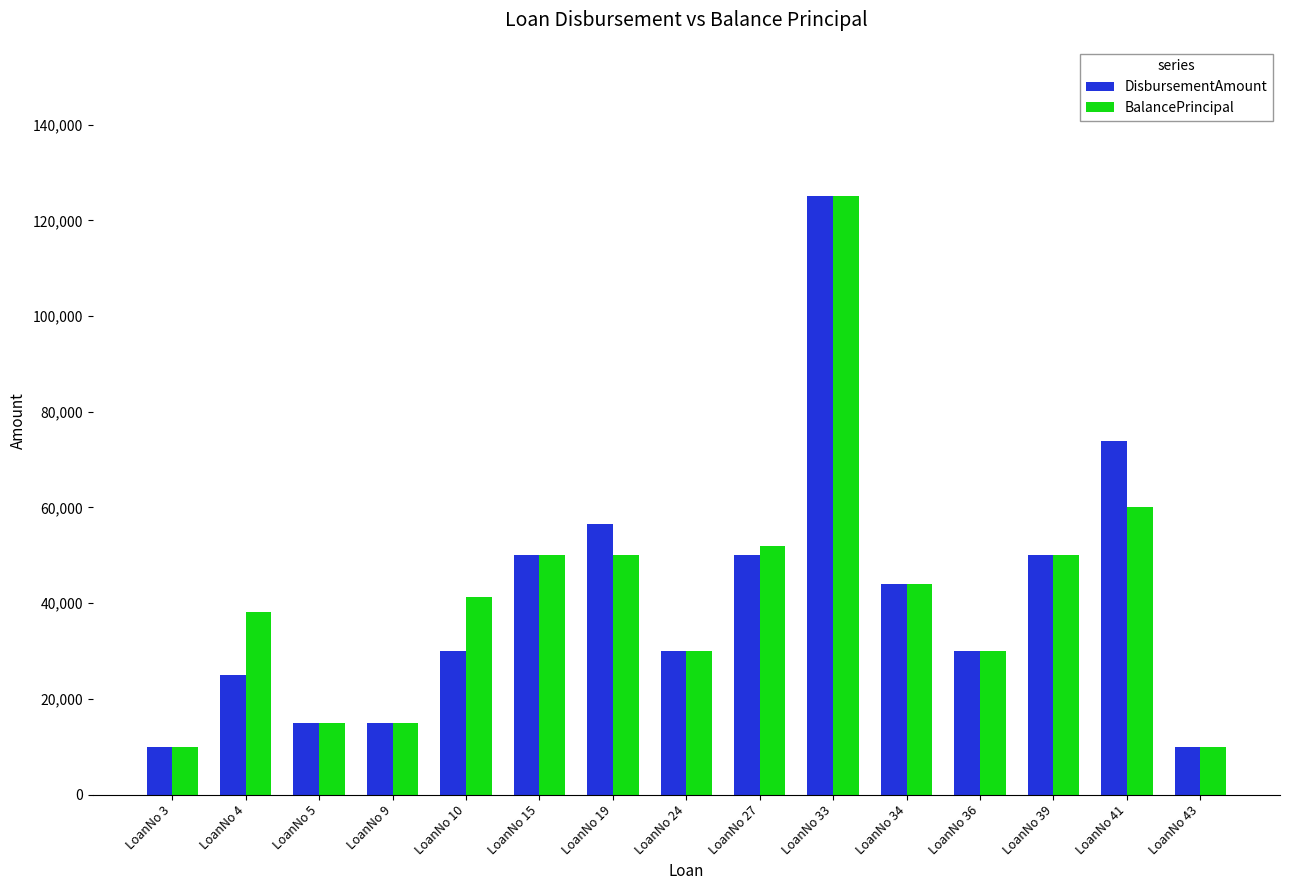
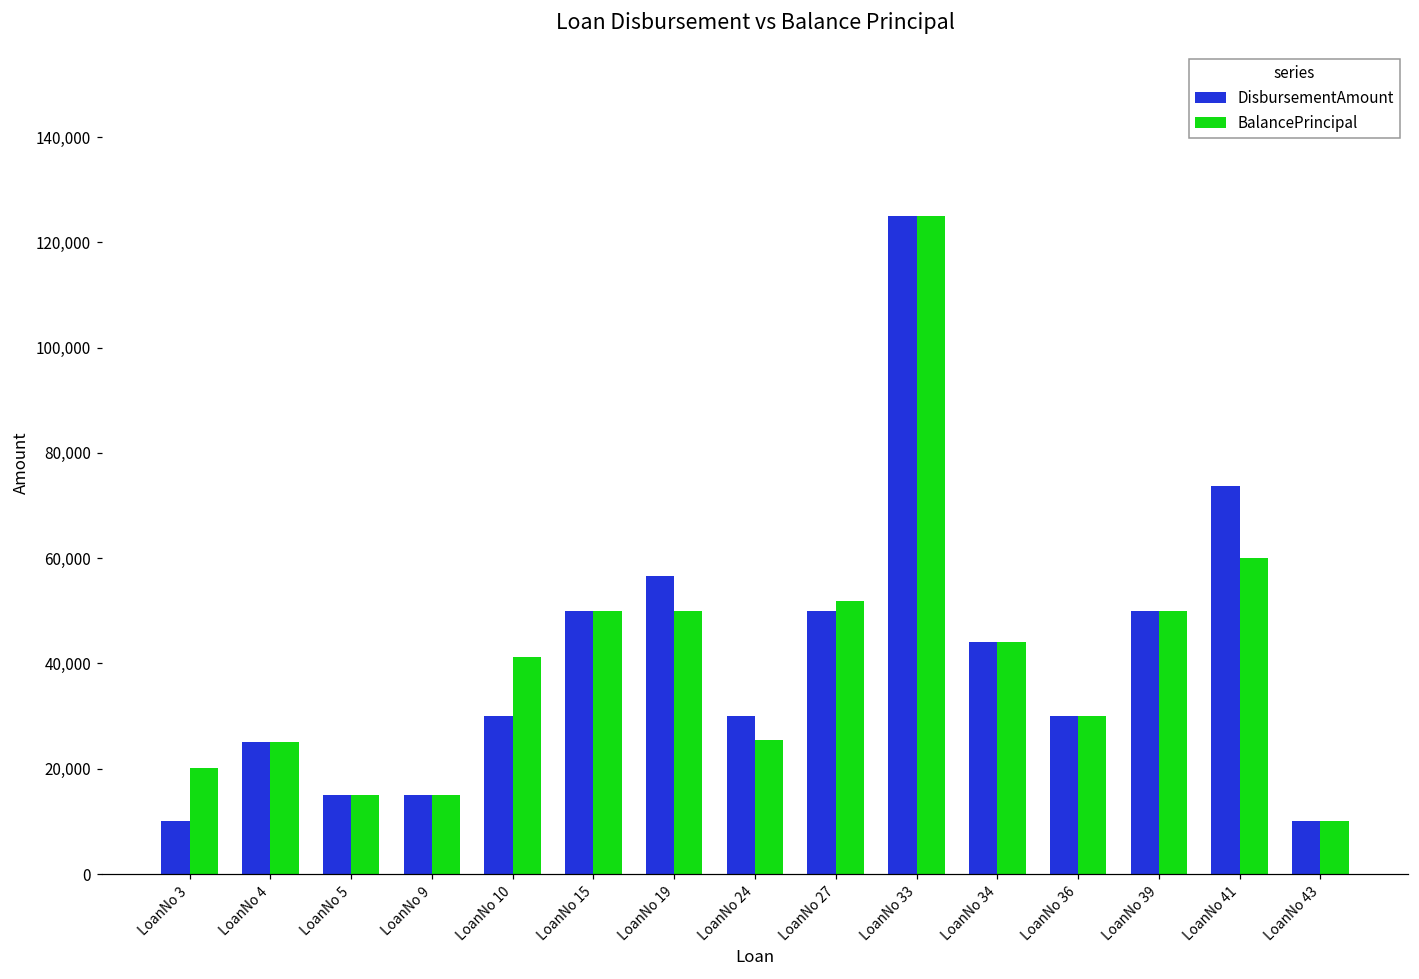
BalancePrincipal, LoanNo 3: 10,000 -> 20,000
BalancePrincipal, LoanNo 4: 38,000 -> 25,000
BalancePrincipal, LoanNo 24: 30,000 -> 25,000
